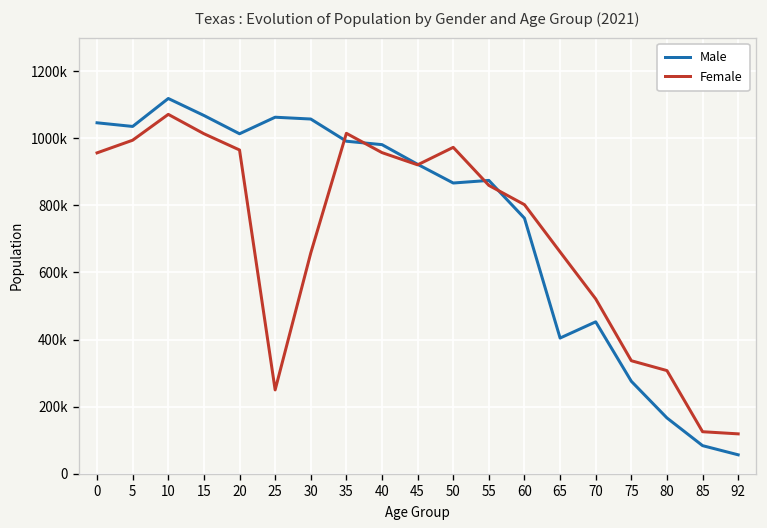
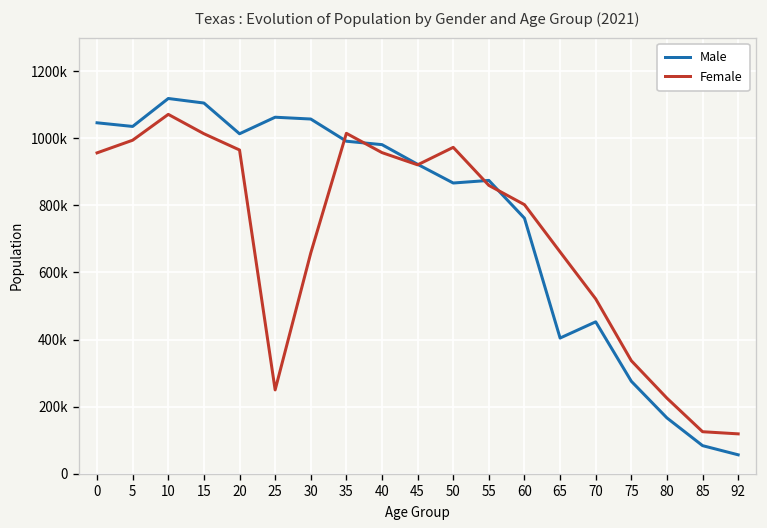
Male, 15: 1070000 -> 1110000
Female, 80: 310000 -> 230000
